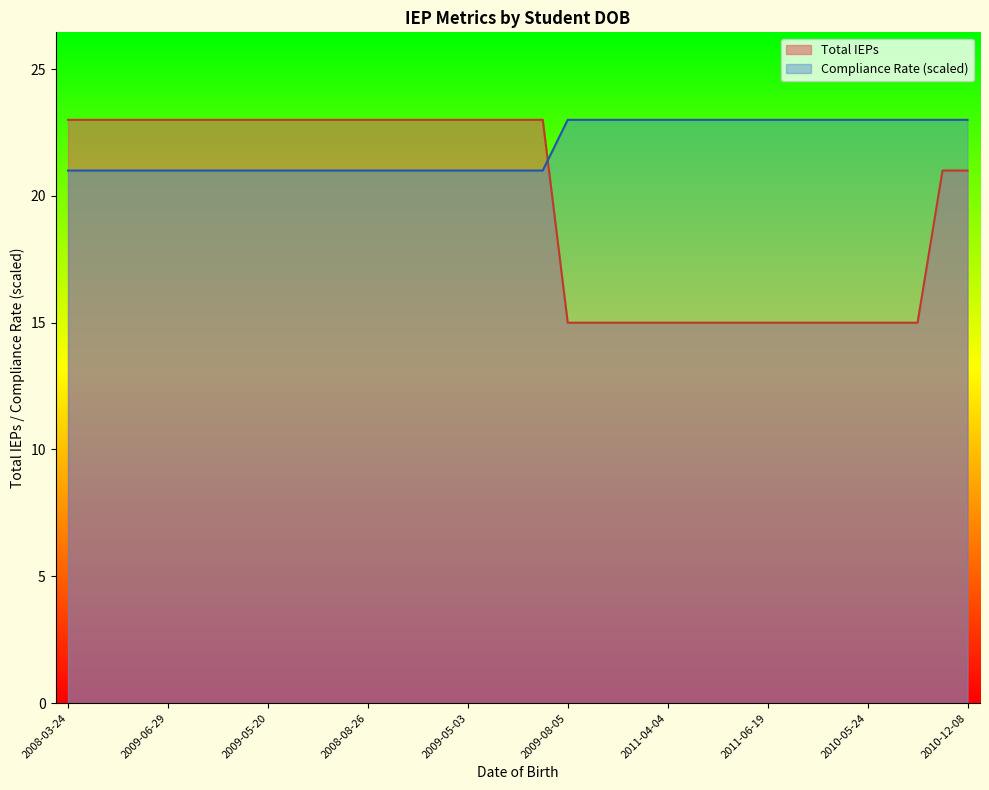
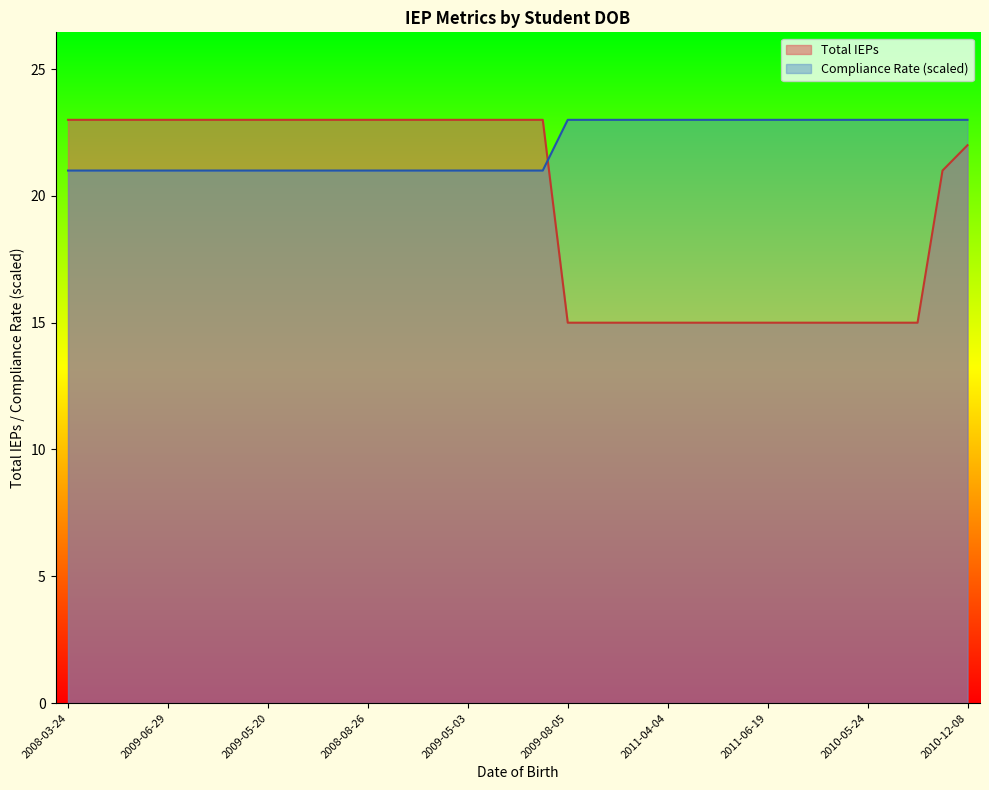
Total IEPs, 2010-12-08: 21 -> 22
